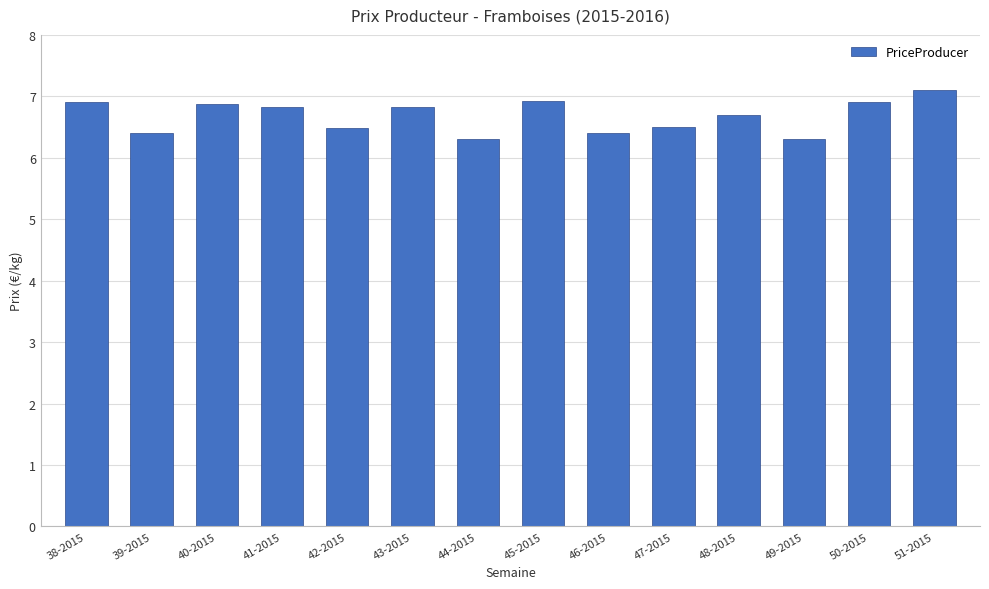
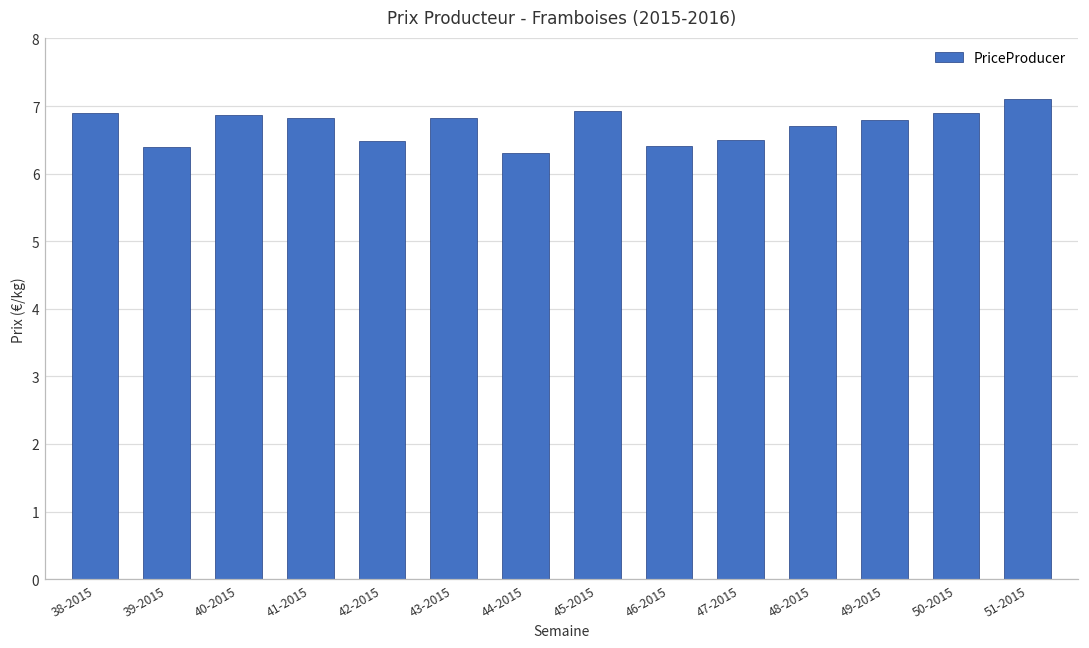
49-2015: 6.3 -> 6.8
